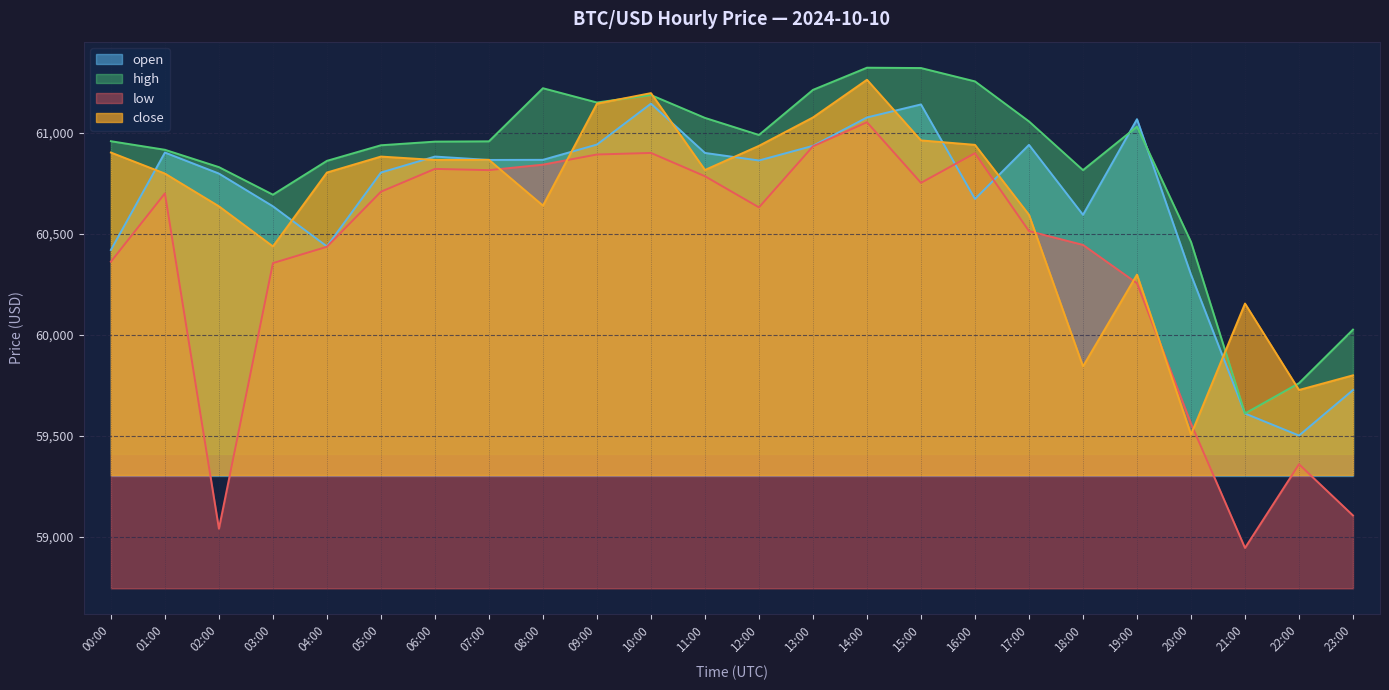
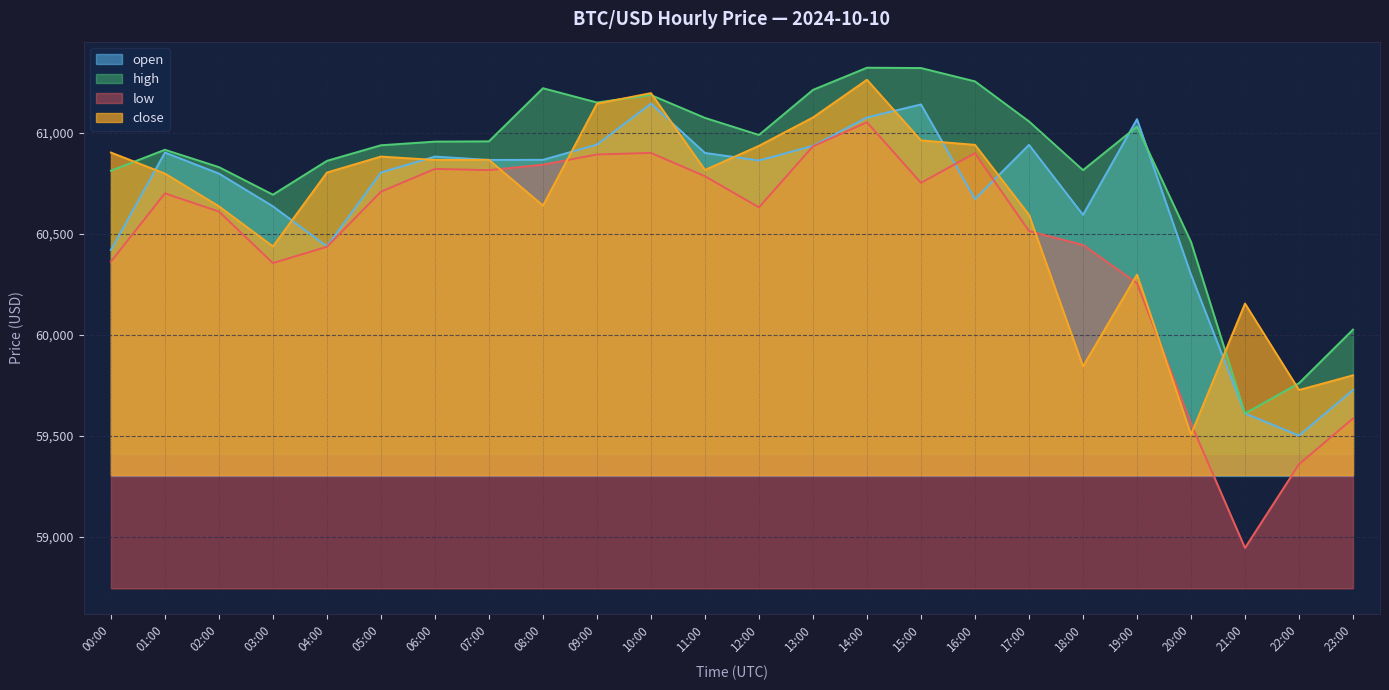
high, 00:00: 60,960 -> 60,810
low, 02:00: 59,040 -> 60,610
low, 23:00: 59,110 -> 59,590
